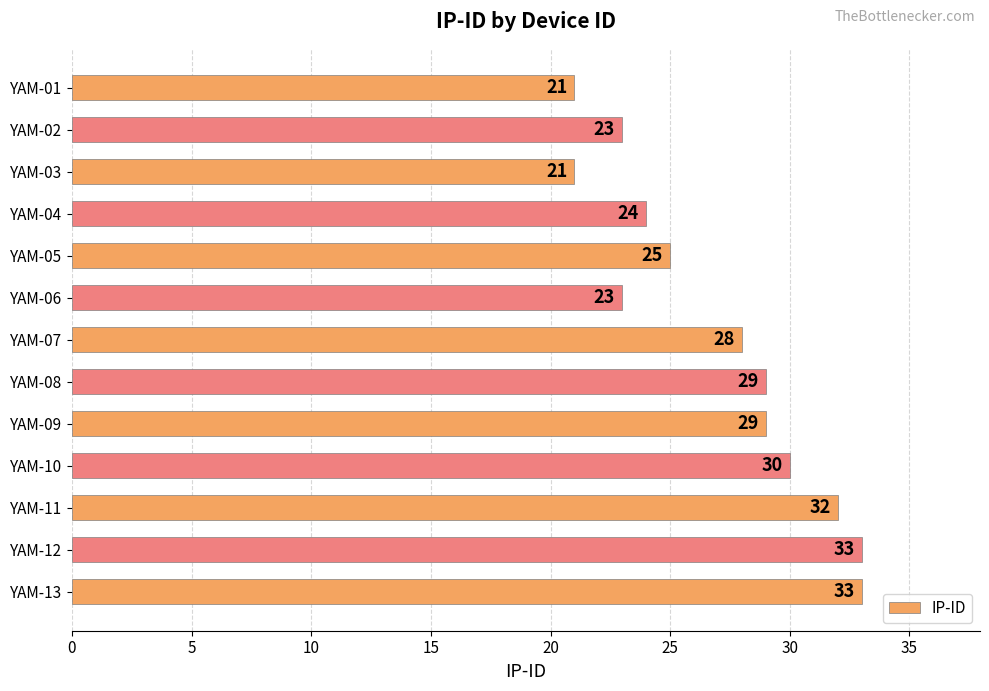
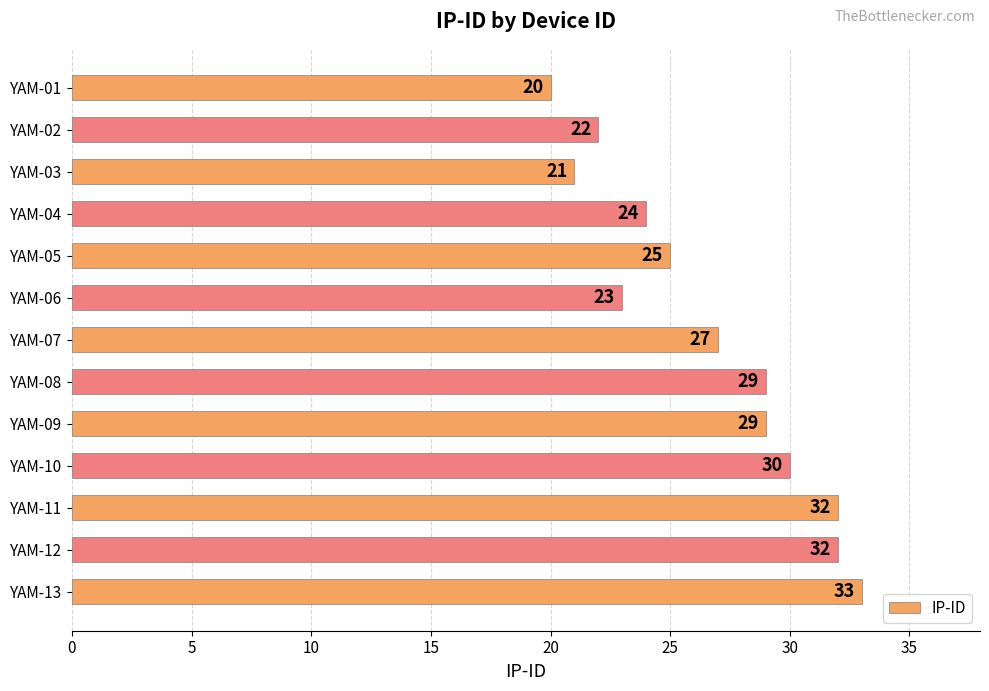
YAM-01: 21 -> 20
YAM-02: 23 -> 22
YAM-07: 28 -> 27
YAM-12: 33 -> 32
